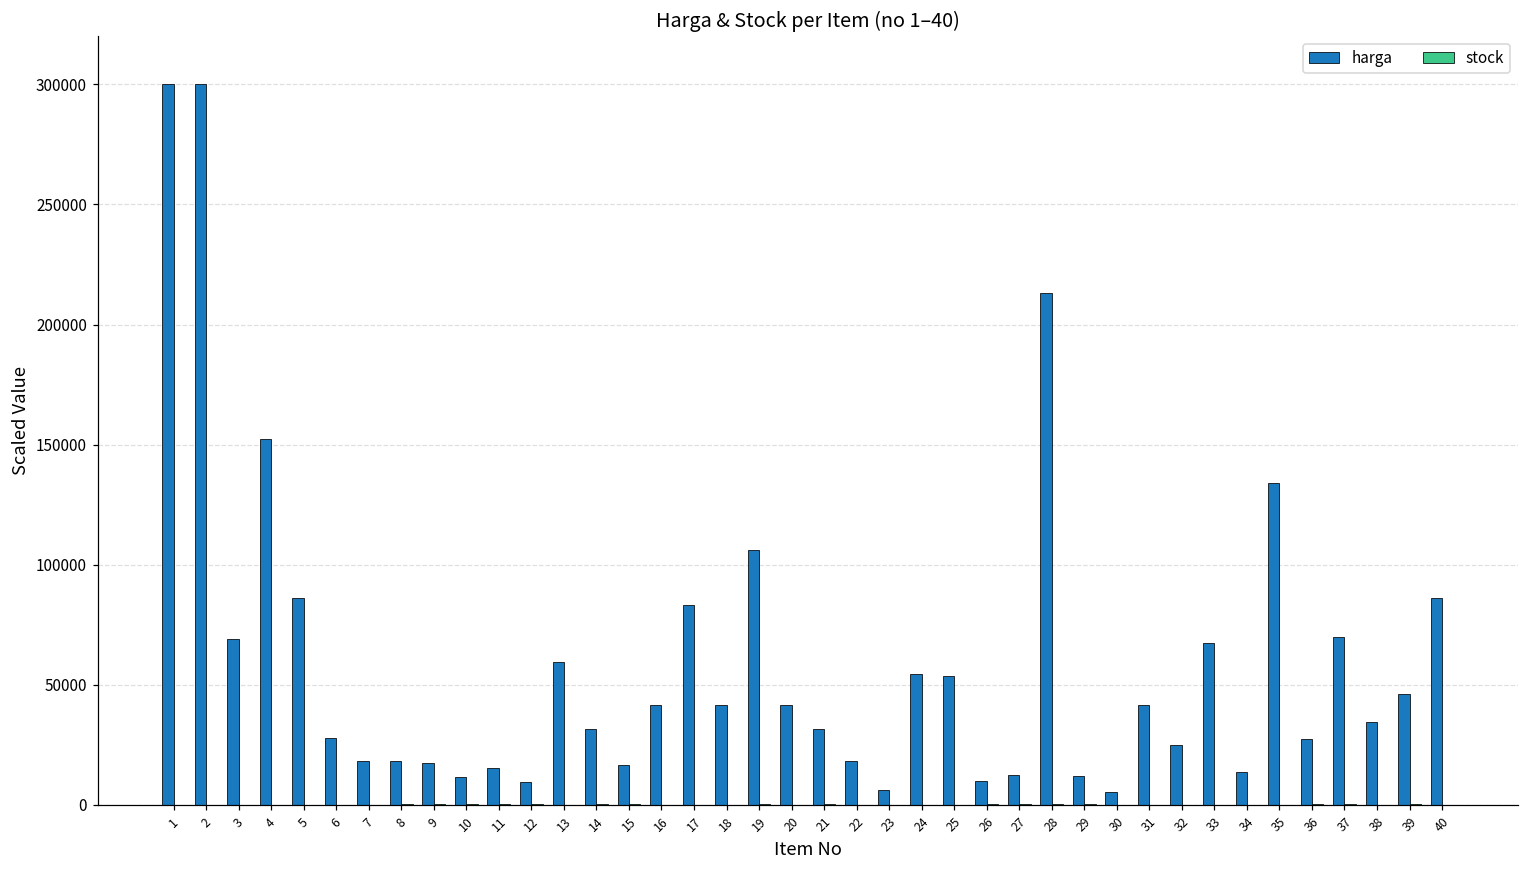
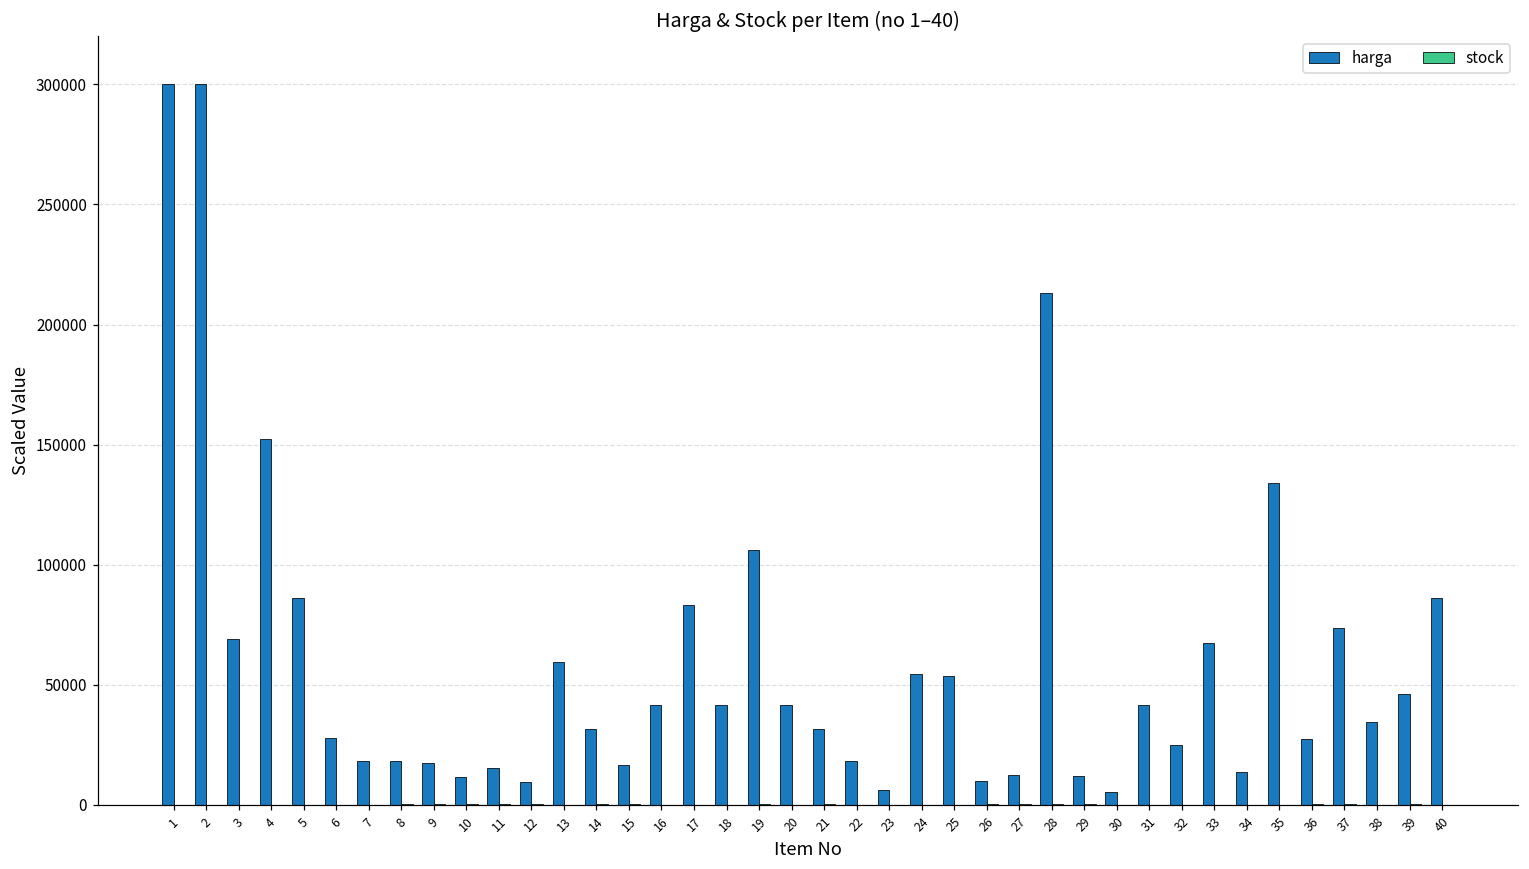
harga, 37: 70000 -> 74000
